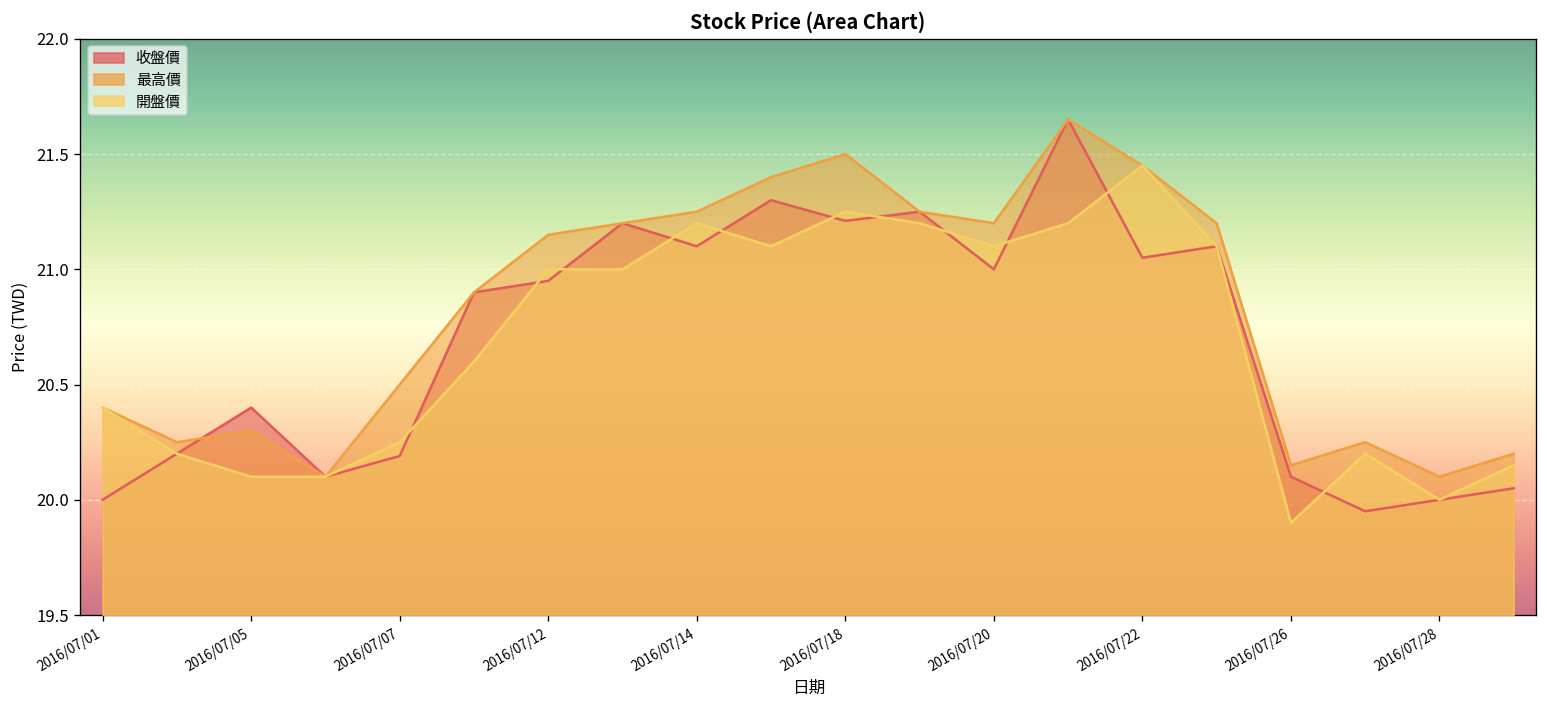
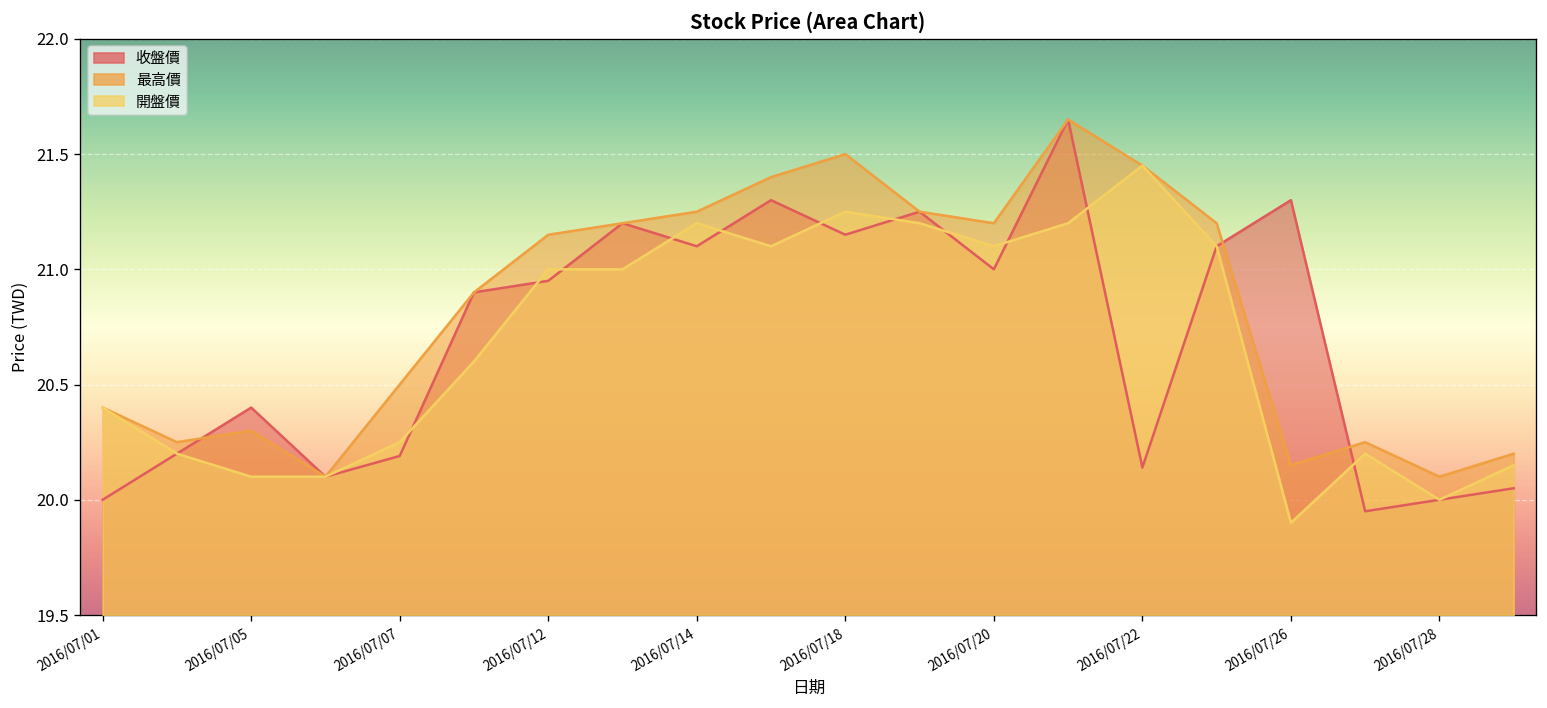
收盤價, 2016/07/18: 21.21 -> 21.15
收盤價, 2016/07/22: 21.05 -> 20.14
收盤價, 2016/07/26: 20.1 -> 21.3
